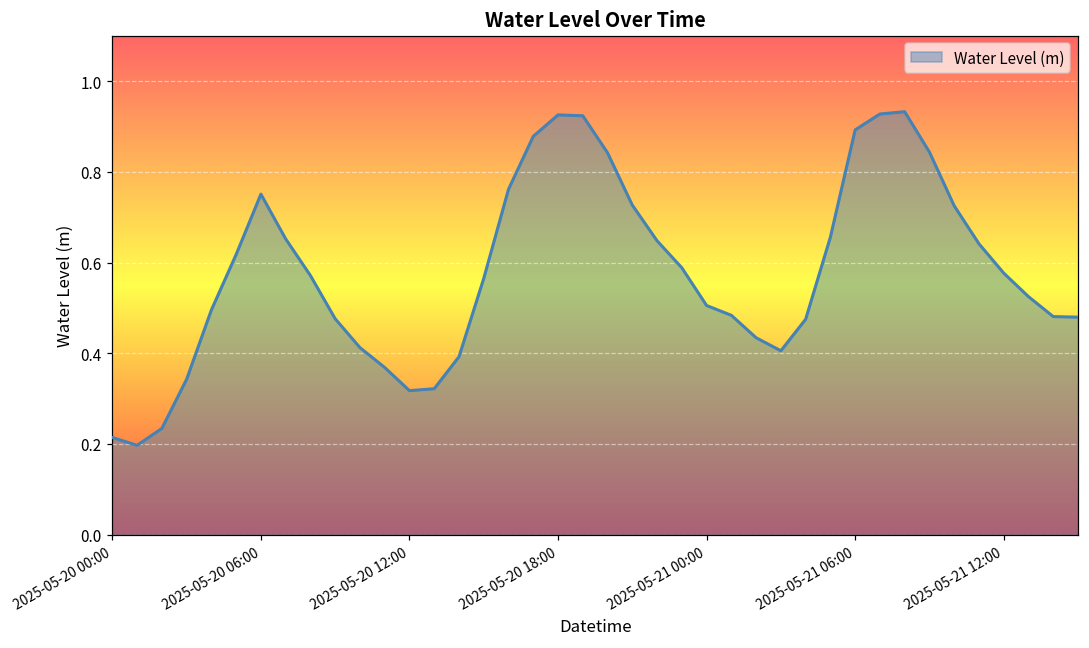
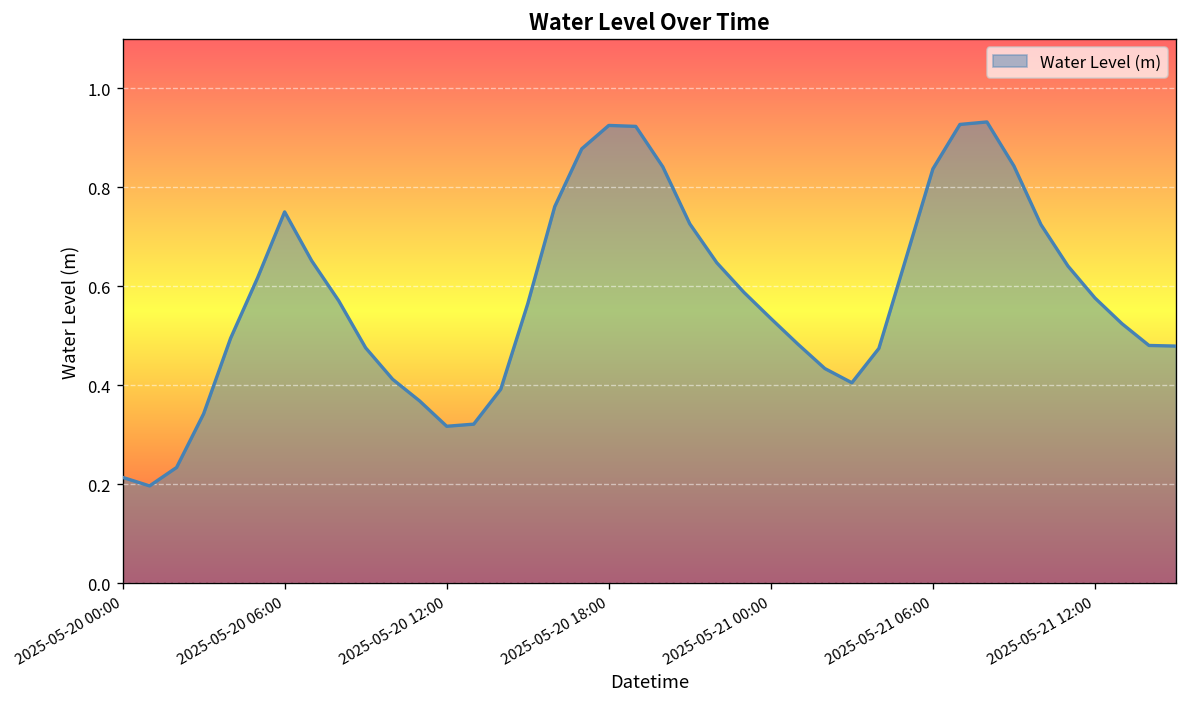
2025-05-21 00:00: 0.51 -> 0.54
2025-05-21 06:00: 0.89 -> 0.84
